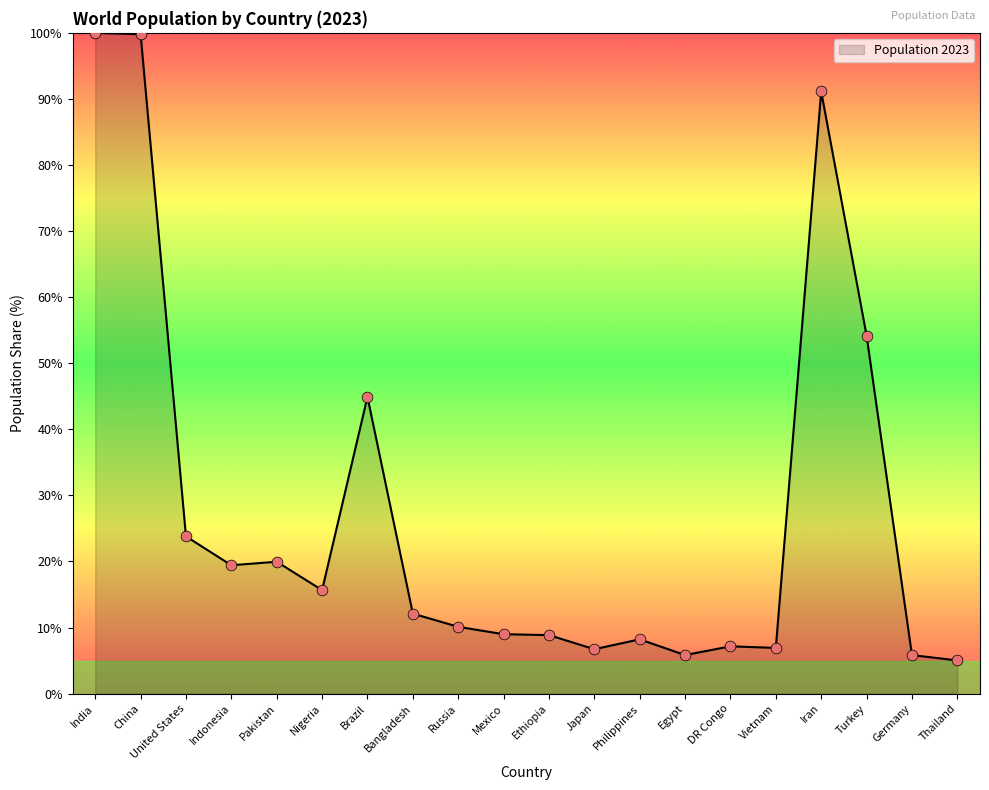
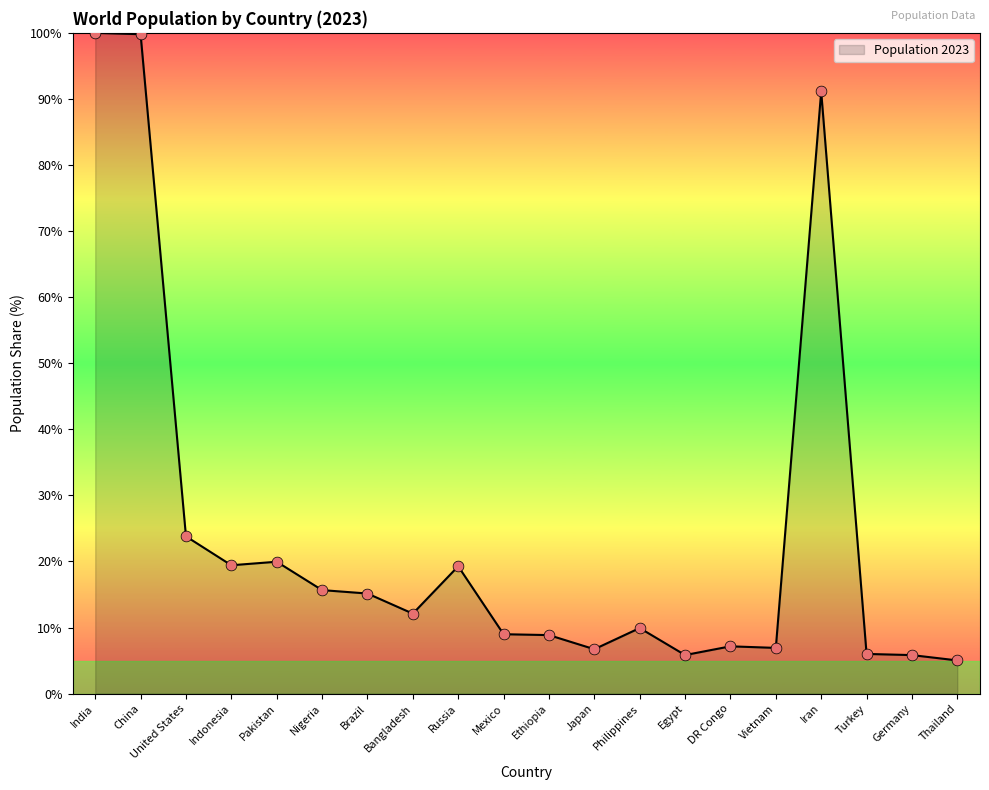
Brazil: 45% -> 15%
Russia: 10% -> 19%
Philippines: 8% -> 10%
Turkey: 54% -> 6%
